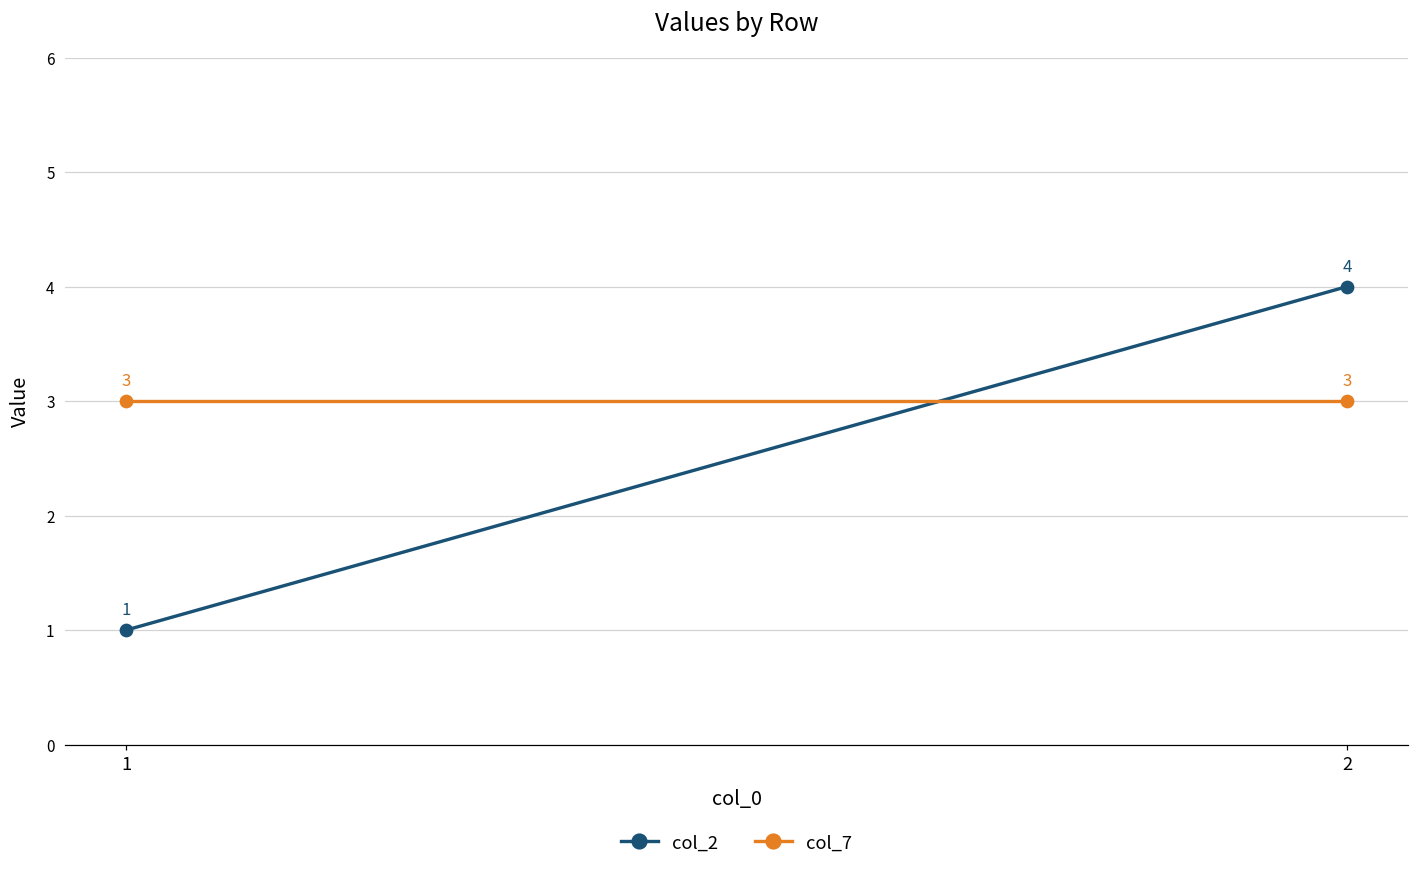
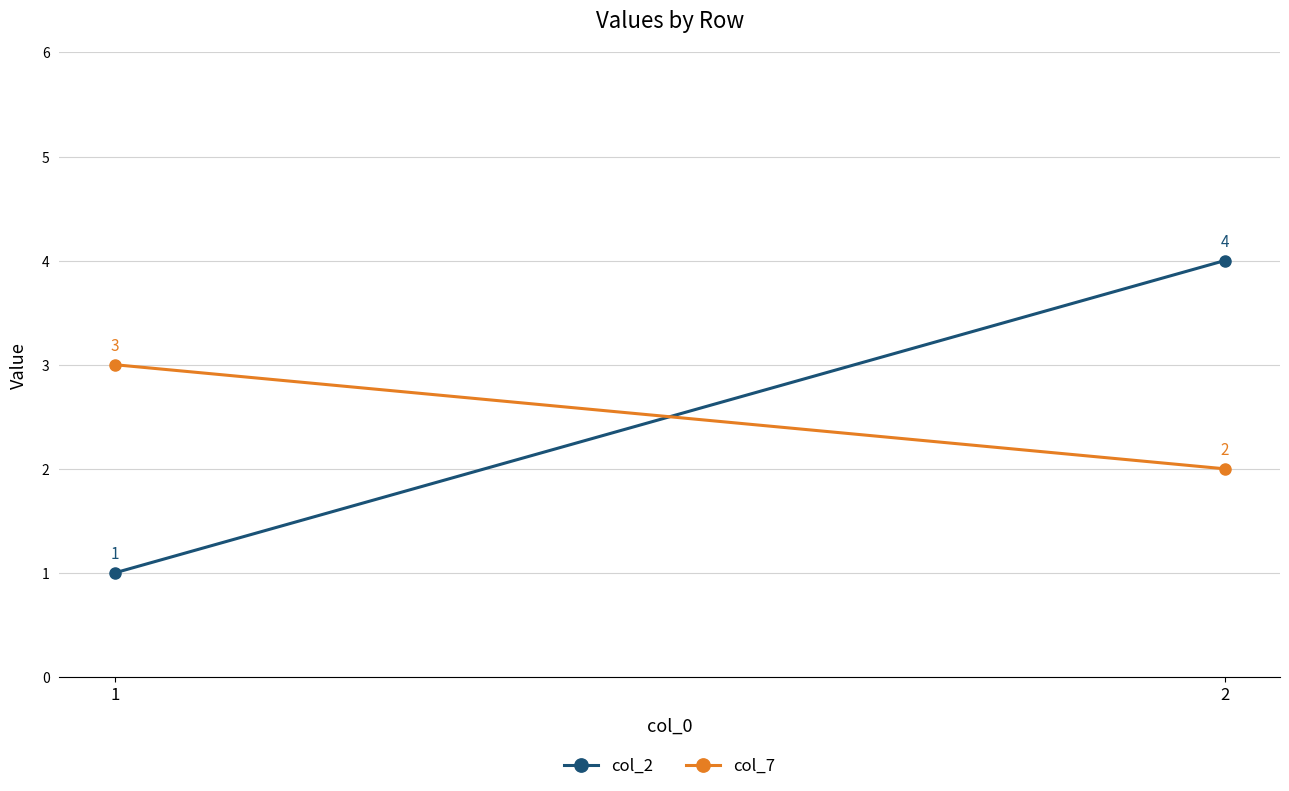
col_7, 2: 3 -> 2
